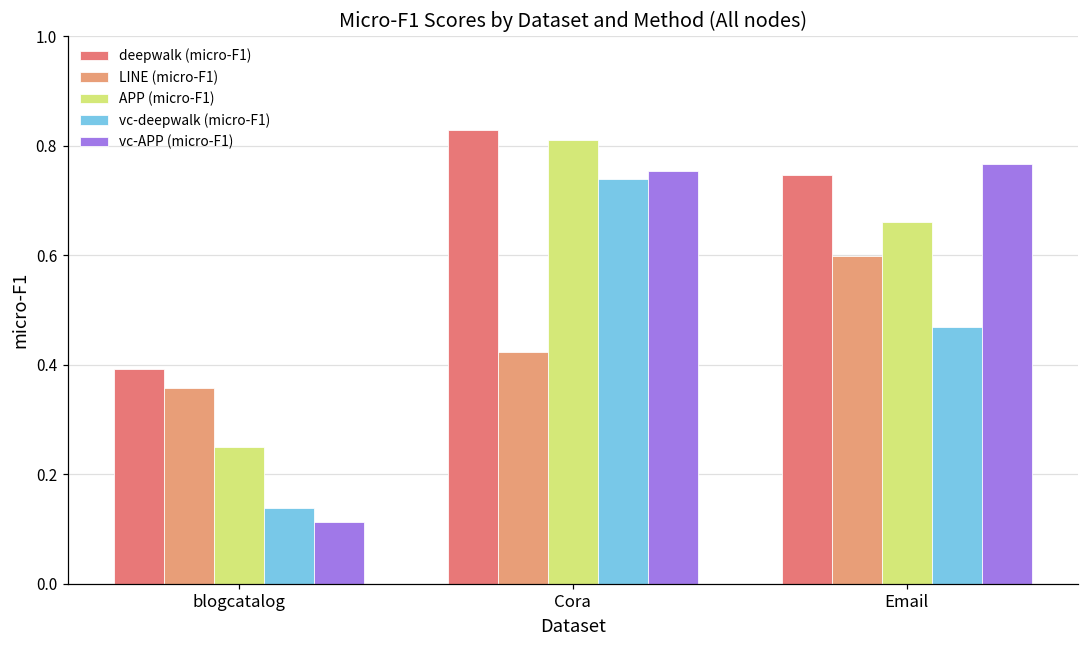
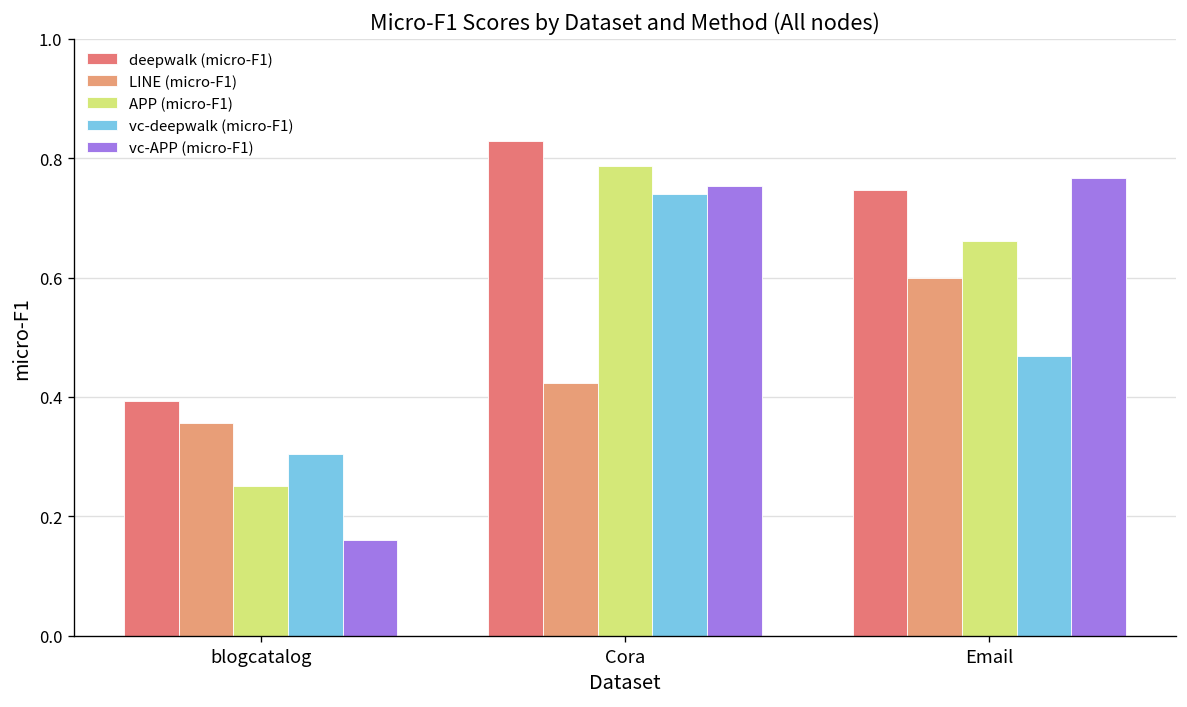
vc-deepwalk (micro-F1), blogcatalog: 0.14 -> 0.30
vc-APP (micro-F1), blogcatalog: 0.11 -> 0.16
APP (micro-F1), Cora: 0.81 -> 0.79
